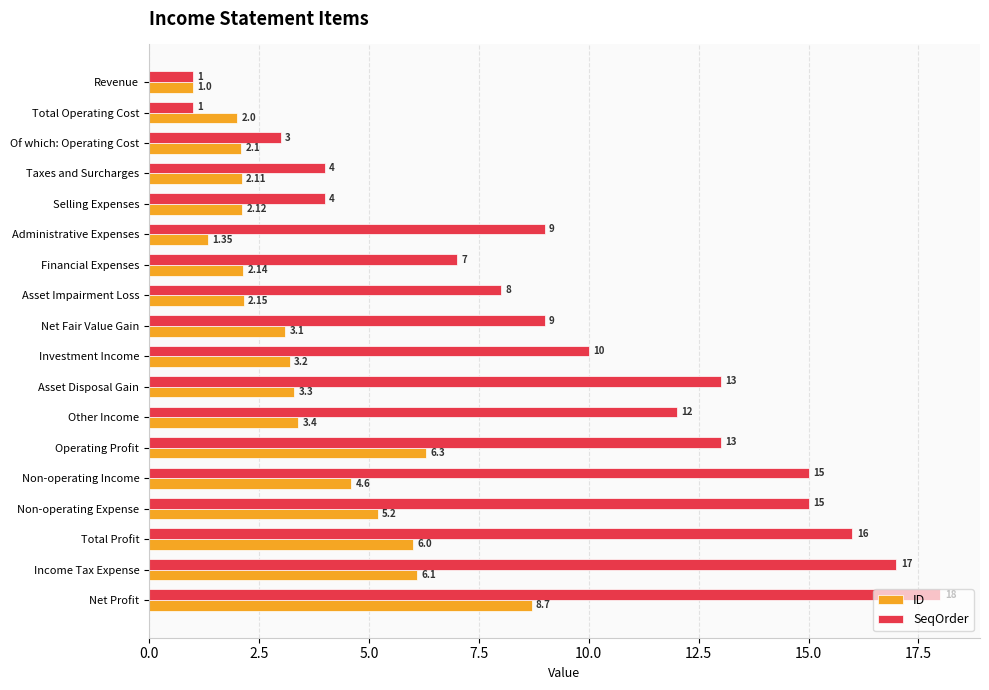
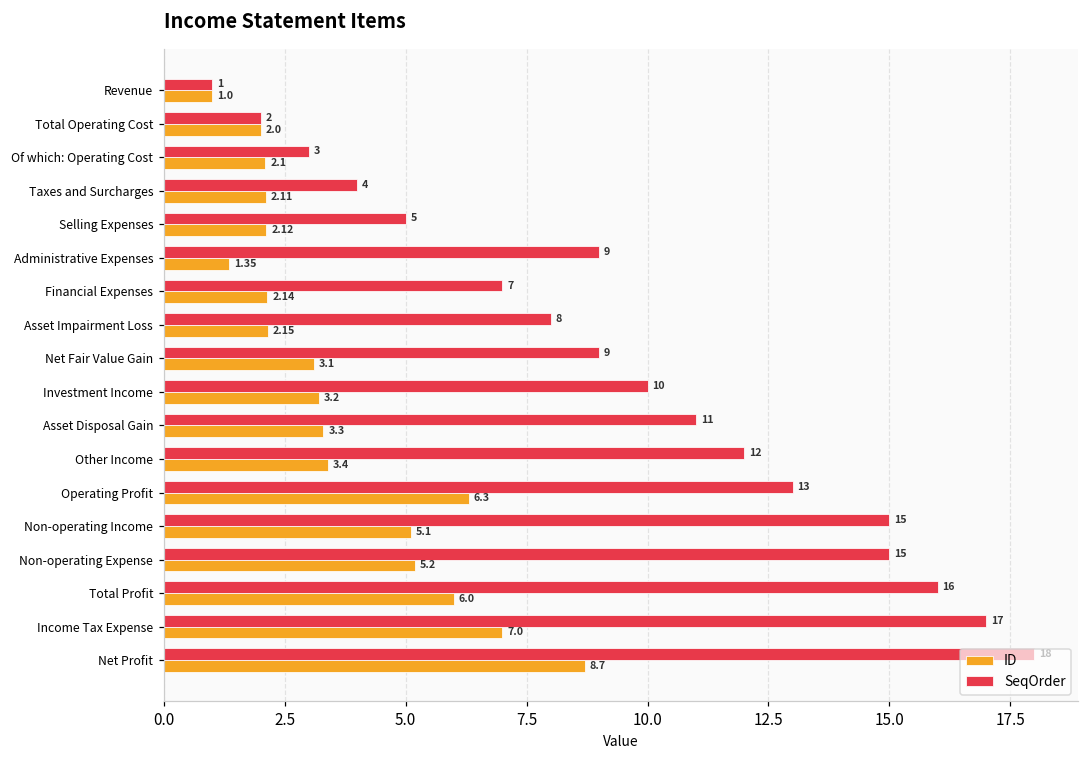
SeqOrder, Total Operating Cost: 1 -> 2
SeqOrder, Selling Expenses: 4 -> 5
SeqOrder, Asset Disposal Gain: 13 -> 11
ID, Non-operating Income: 4.6 -> 5.1
ID, Income Tax Expense: 6.1 -> 7.0
